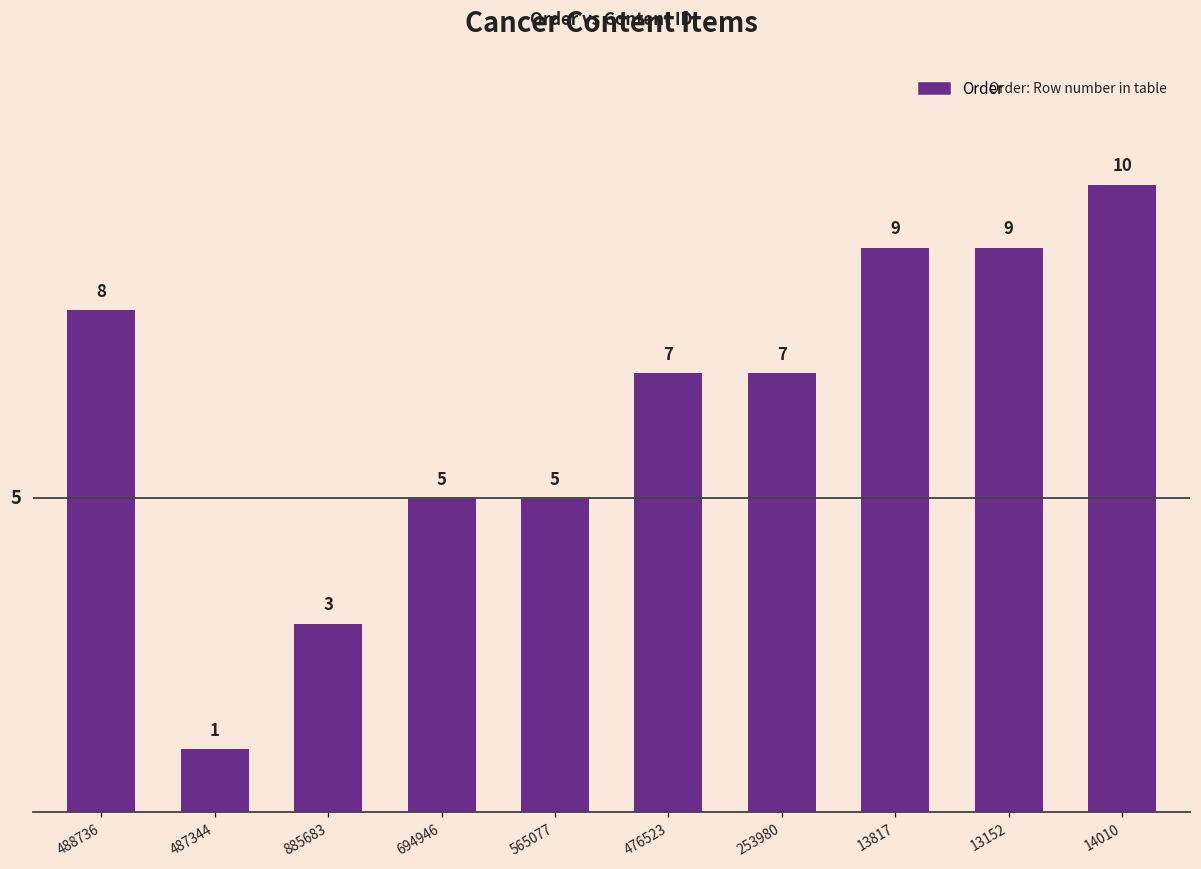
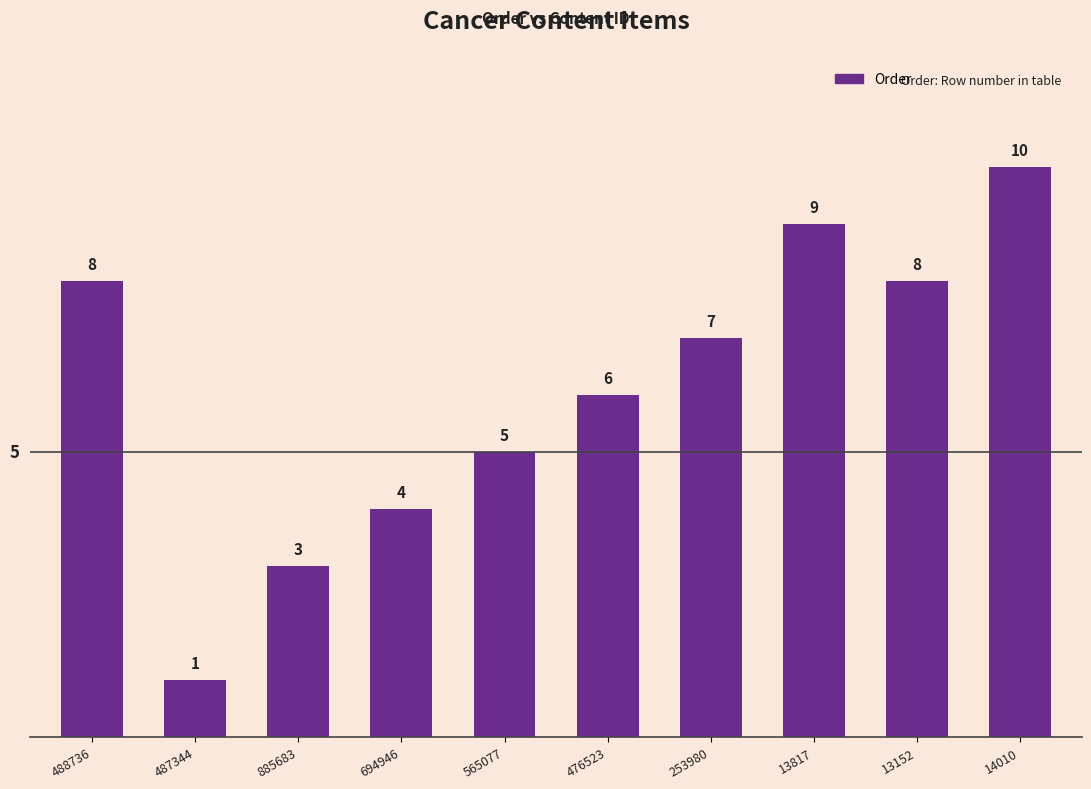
694946: 5 -> 4
476523: 7 -> 6
13152: 9 -> 8
